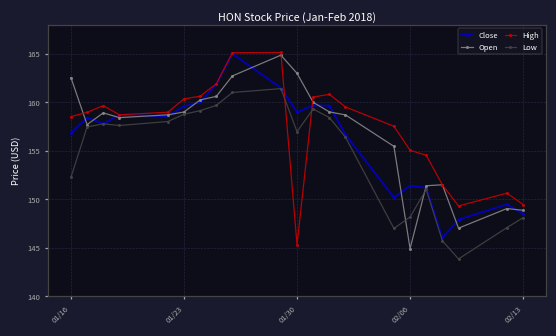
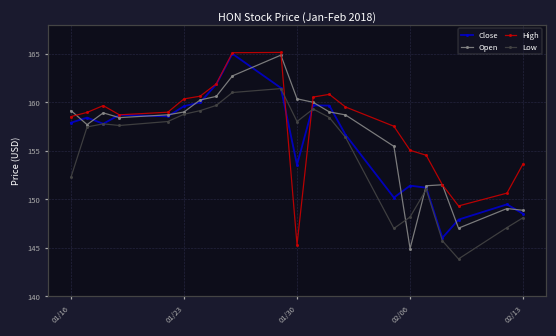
Close, 01/16: 157 -> 158
Open, 01/16: 163 -> 159
Close, 01/30: 159 -> 154
Open, 01/30: 163 -> 160
Low, 01/30: 157 -> 158
High, 02/13: 149 -> 154
